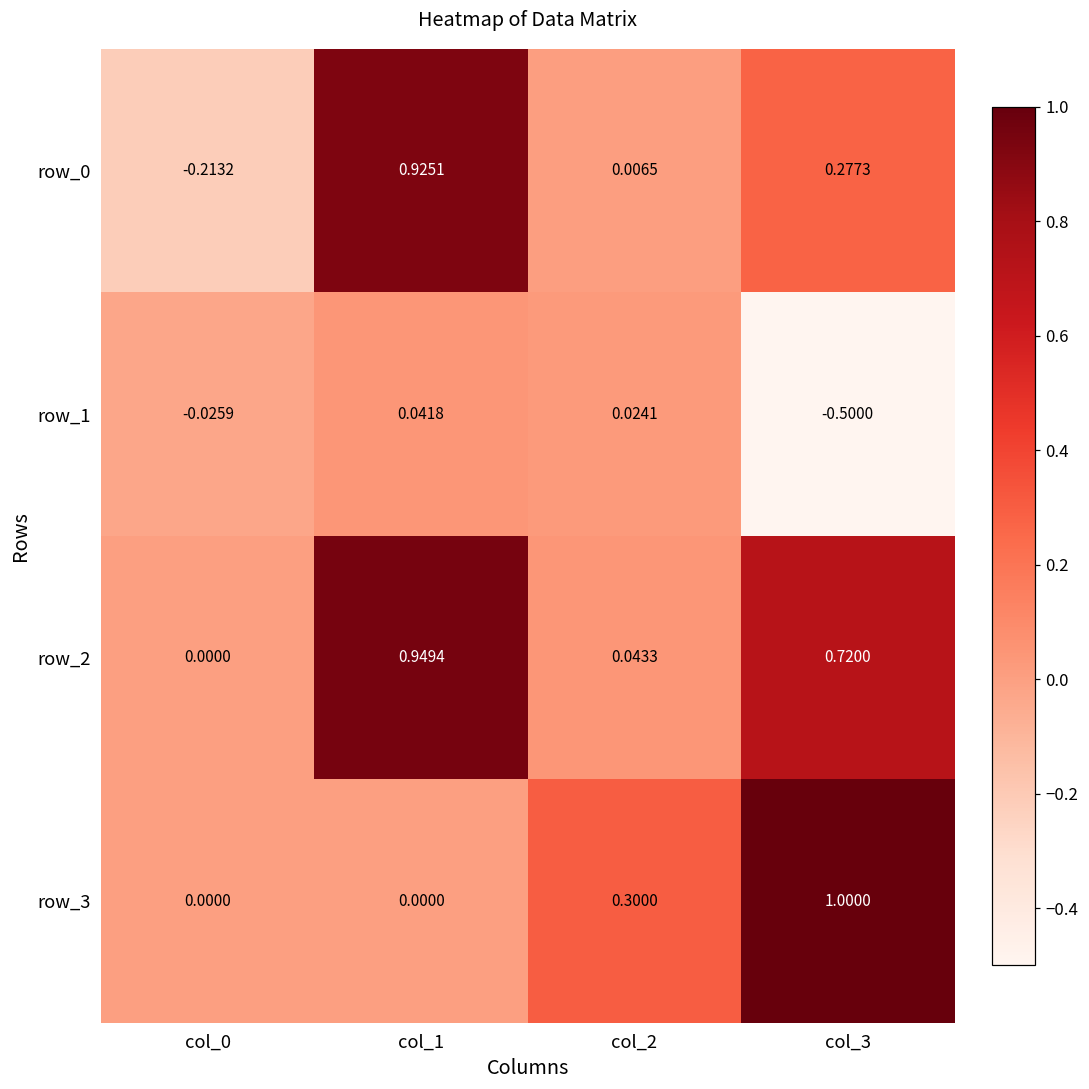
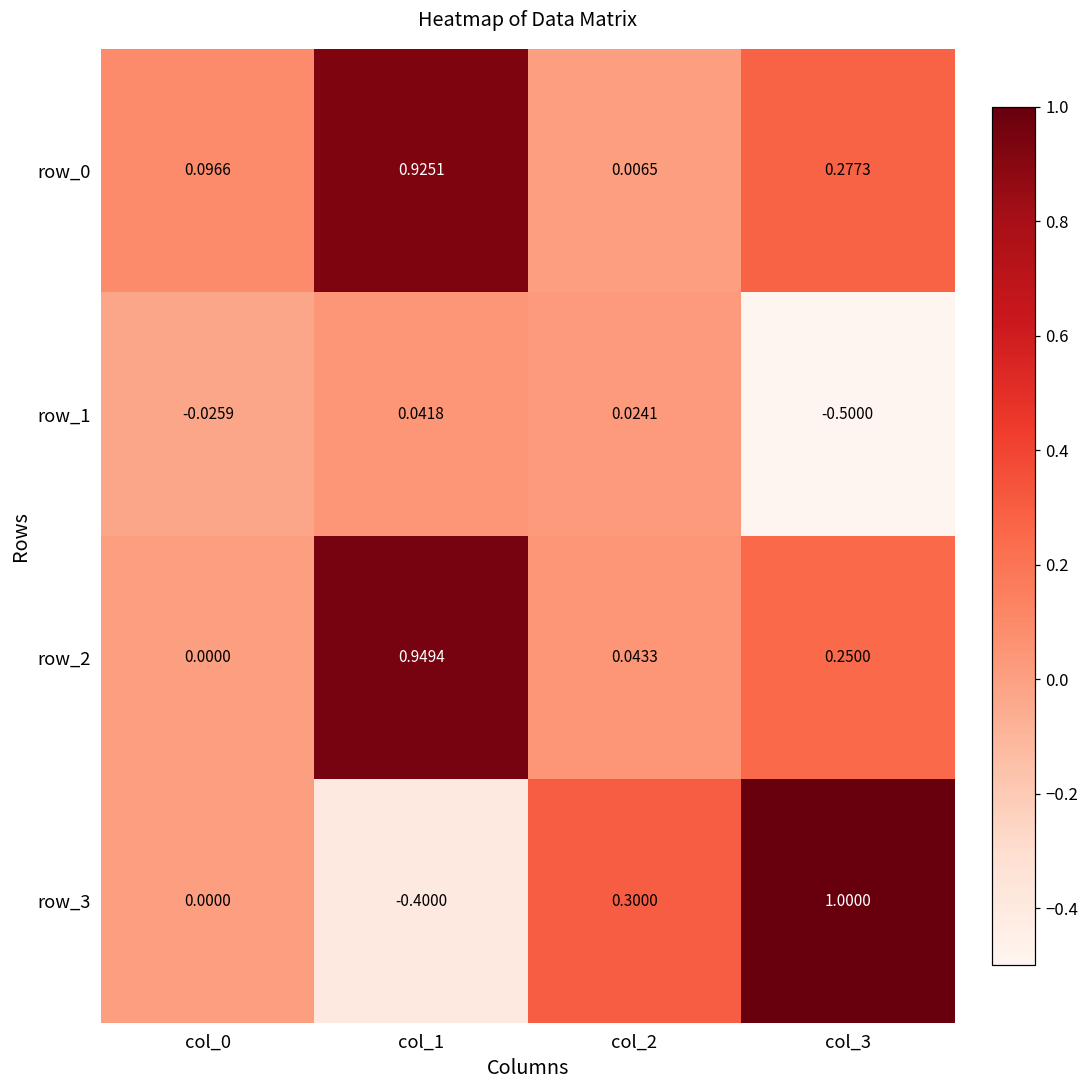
row_0, col_0: -0.2132 -> 0.0966
row_2, col_3: 0.7200 -> 0.2500
row_3, col_1: 0.0000 -> -0.4000
